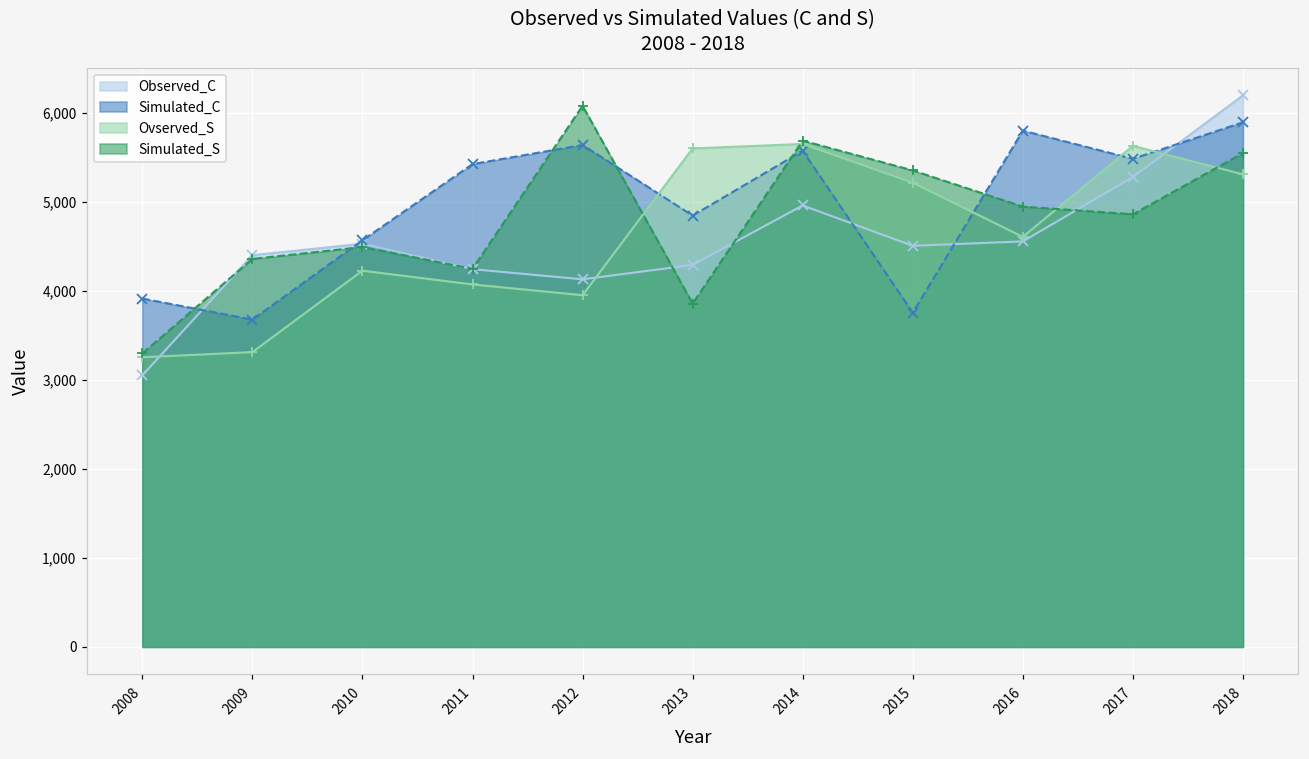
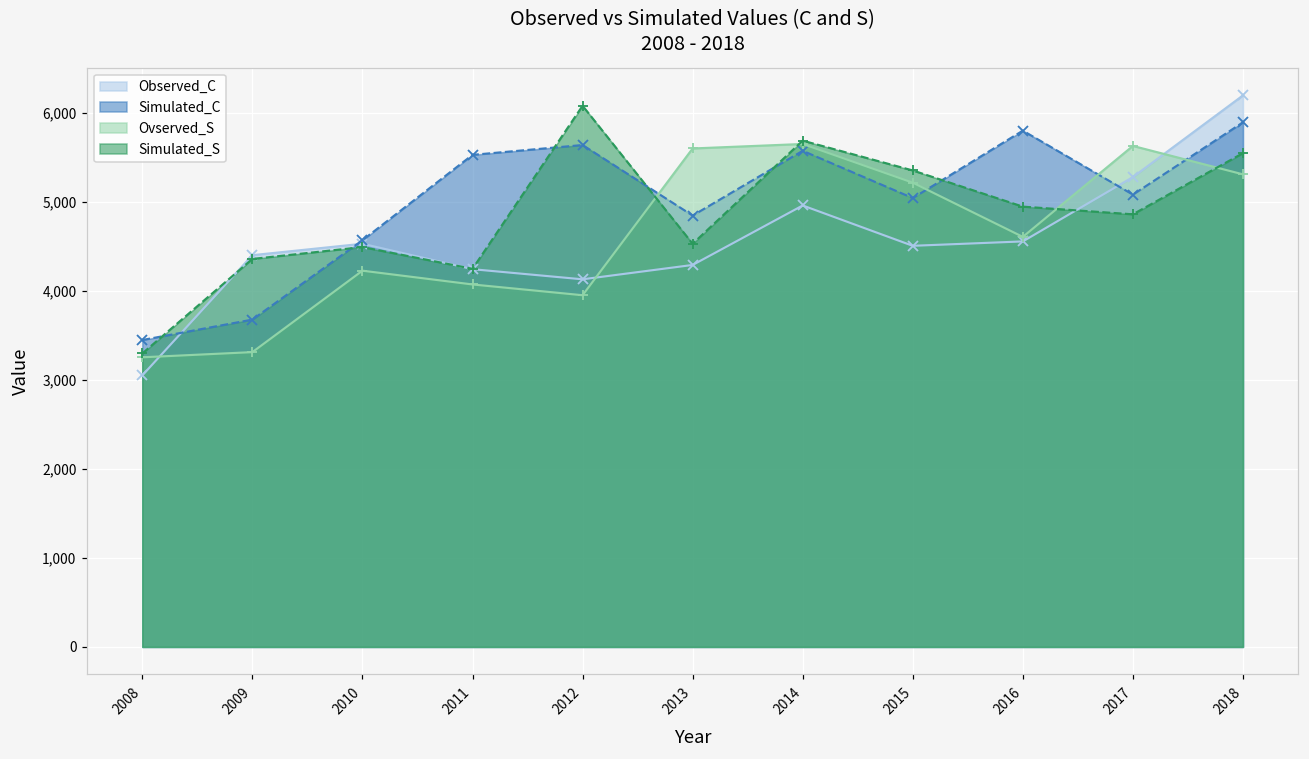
Simulated_C, 2008: 3,900 -> 3,400
Simulated_C, 2011: 5,400 -> 5,500
Simulated_S, 2013: 3,900 -> 4,500
Simulated_C, 2015: 3,800 -> 5,000
Simulated_C, 2017: 5,500 -> 5,100
